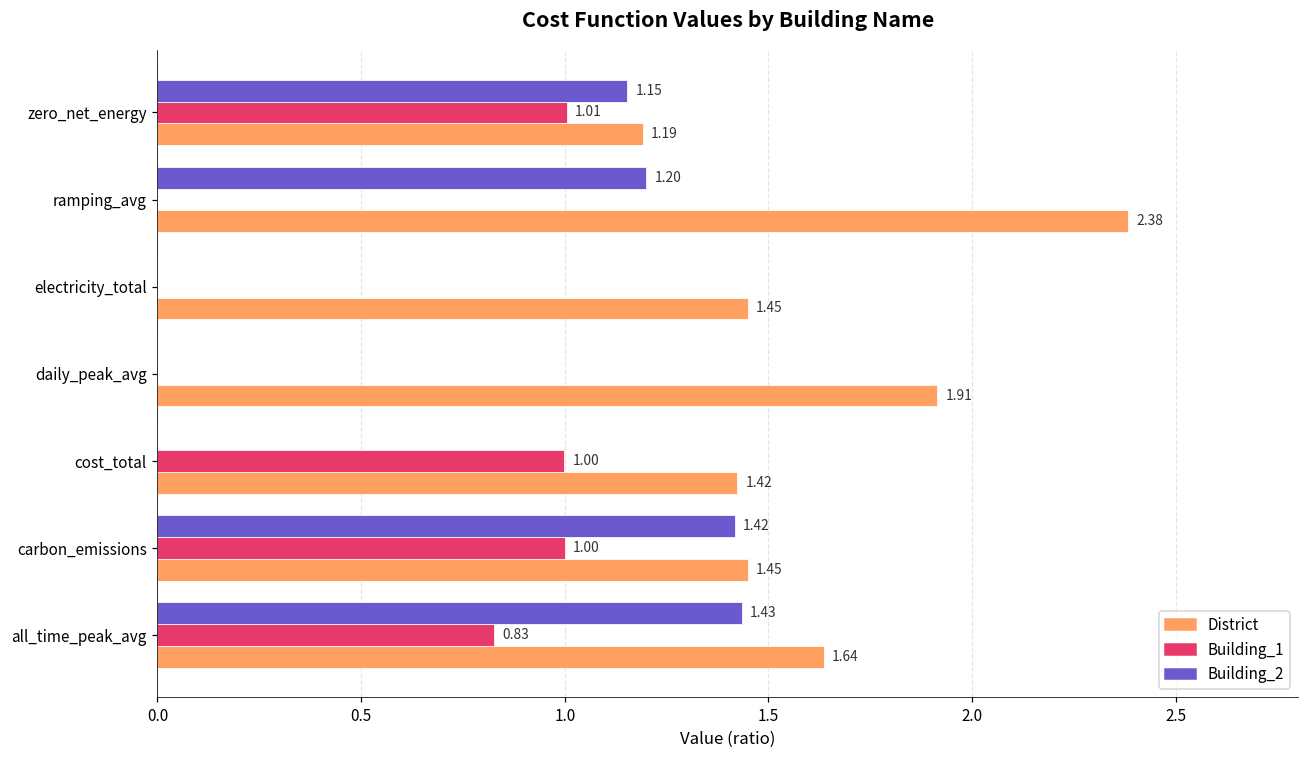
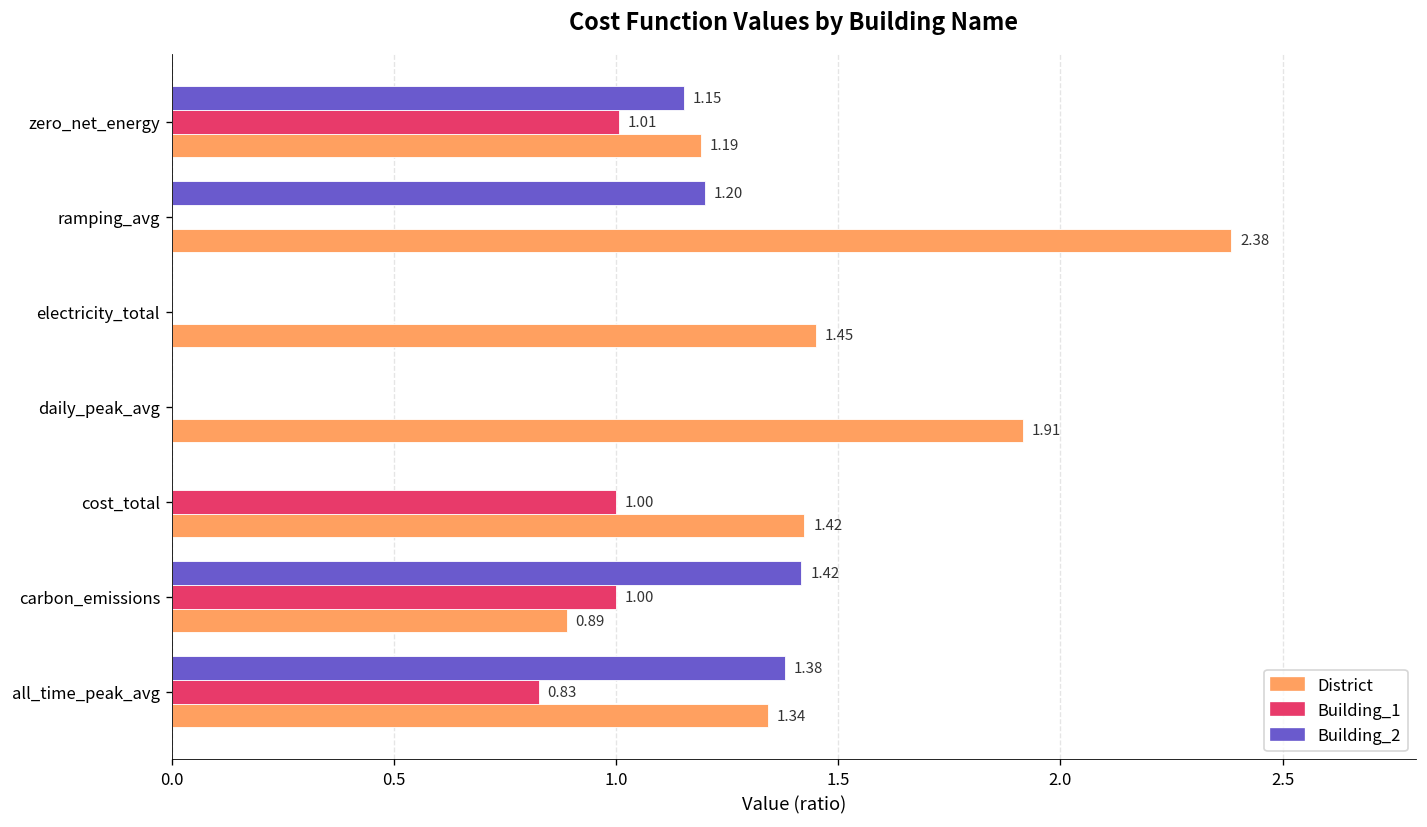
District, carbon_emissions: 1.45 -> 0.89
Building_2, all_time_peak_avg: 1.43 -> 1.38
District, all_time_peak_avg: 1.64 -> 1.34
